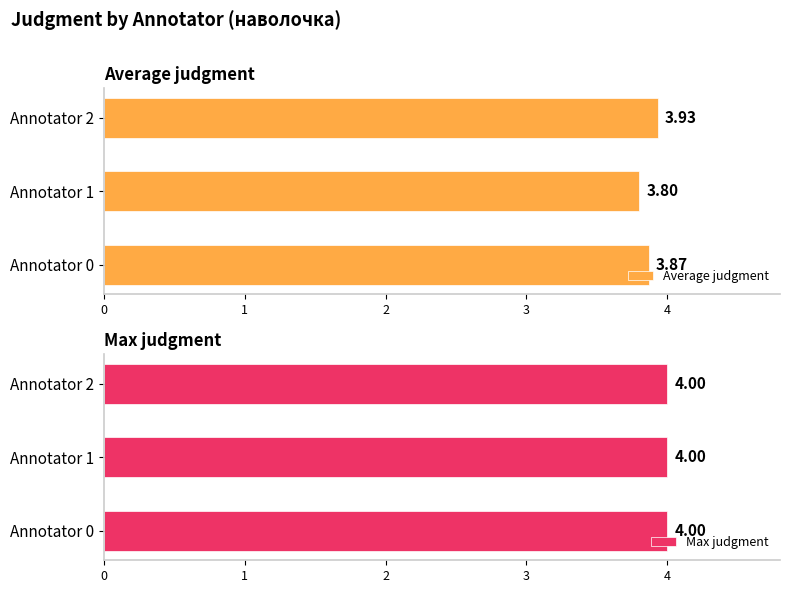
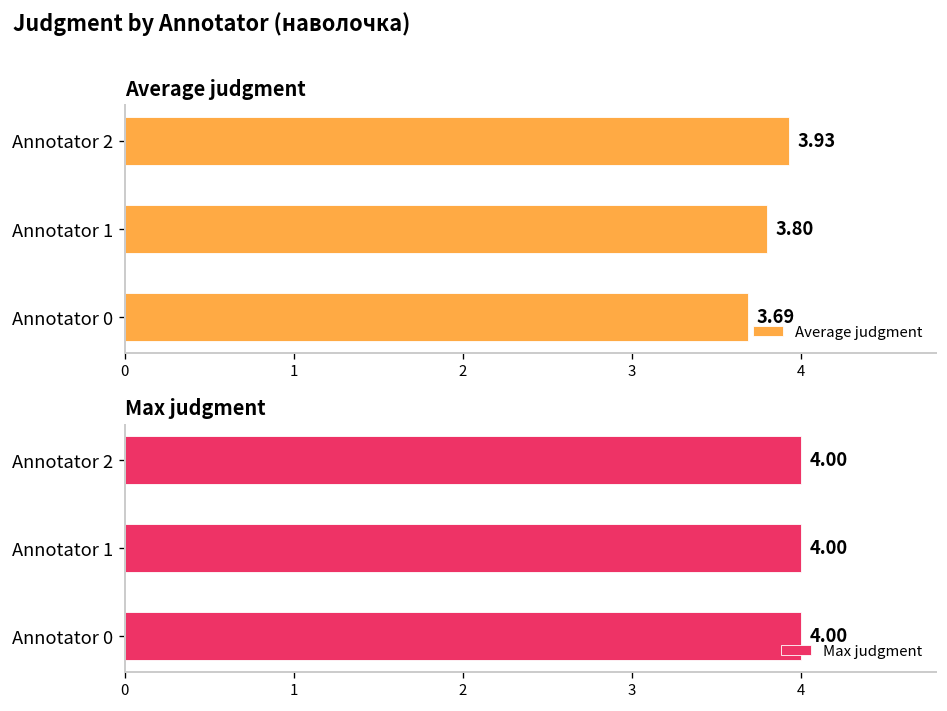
Average judgment, Annotator 0: 3.87 -> 3.69
